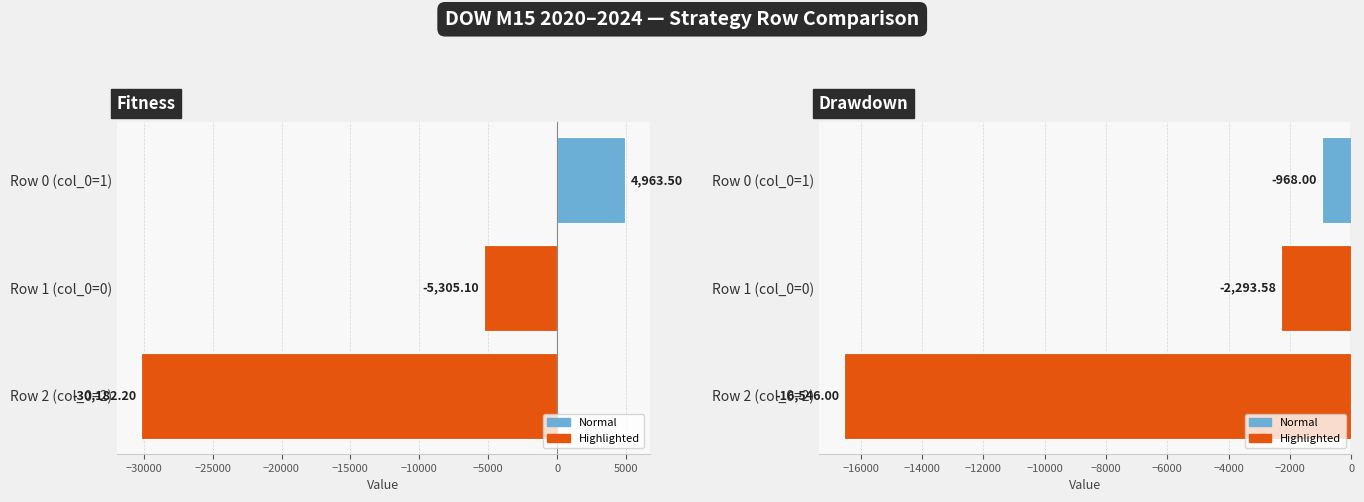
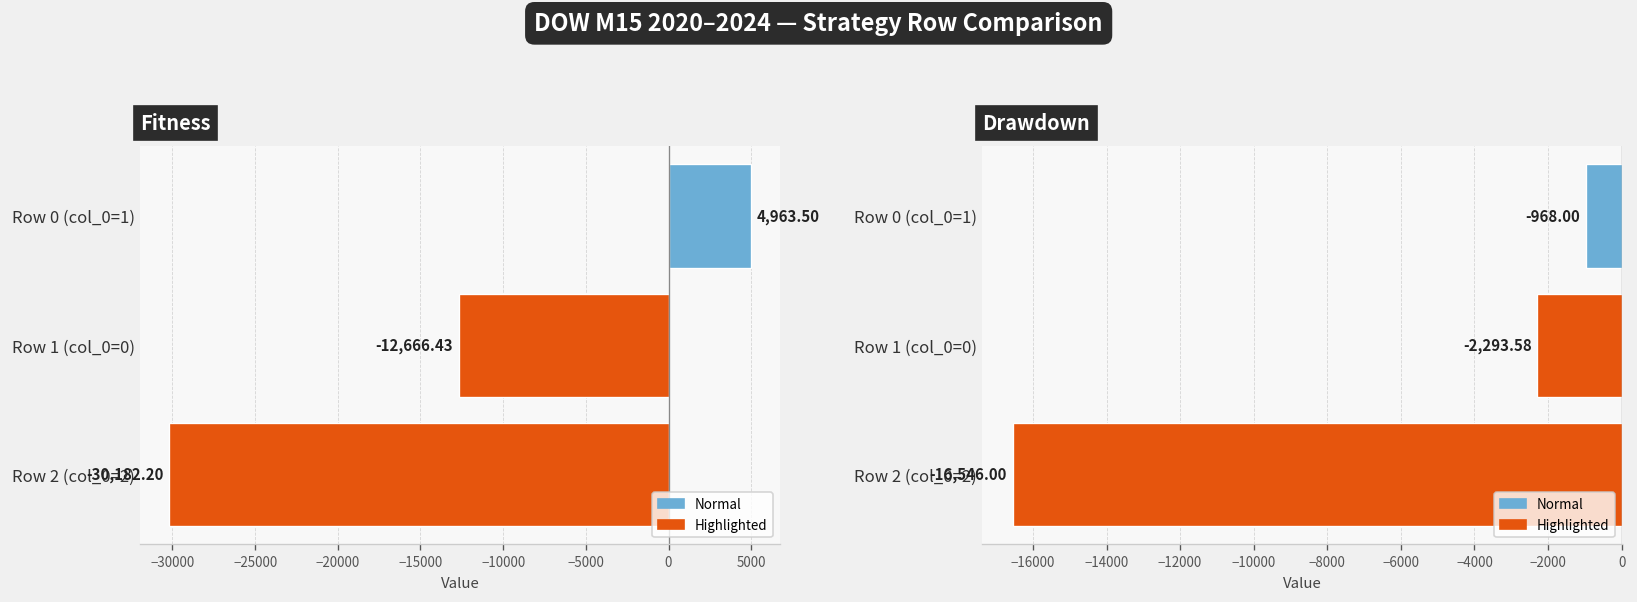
Fitness, Row 1 (col_0=0): -5,305.10 -> -12,666.43
